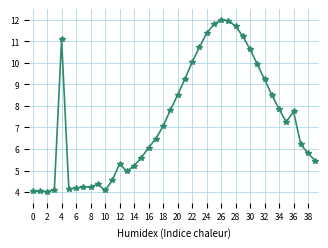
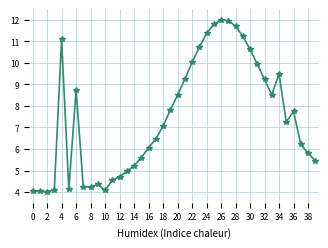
6: 4.2 -> 8.7
12: 5.3 -> 4.7
34: 7.9 -> 9.5
